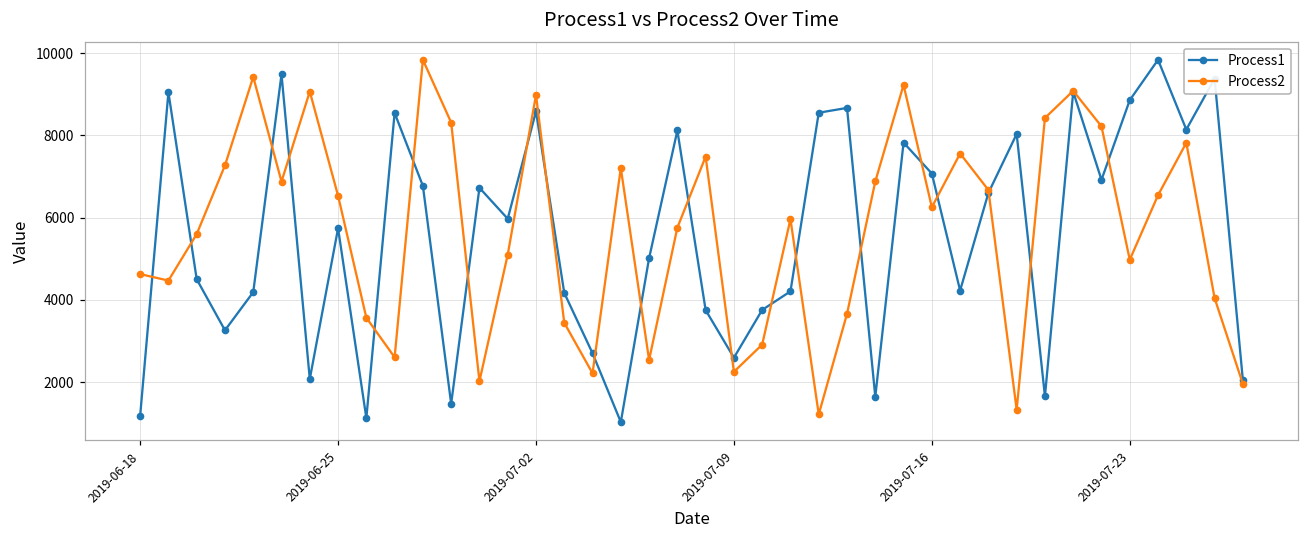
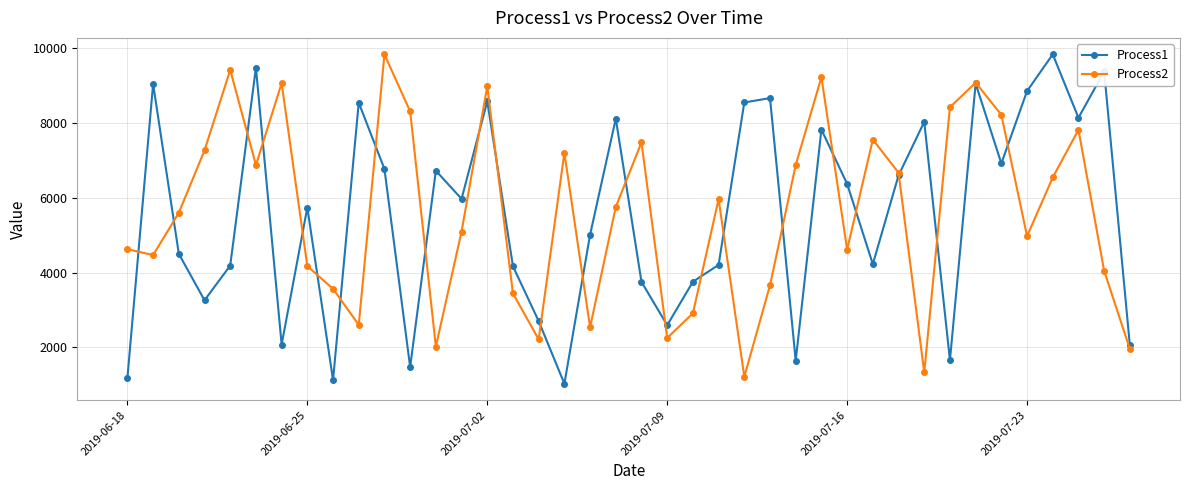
Process2, 2019-06-25: 6500 -> 4200
Process1, 2019-07-16: 7100 -> 6400
Process2, 2019-07-16: 6300 -> 4600
